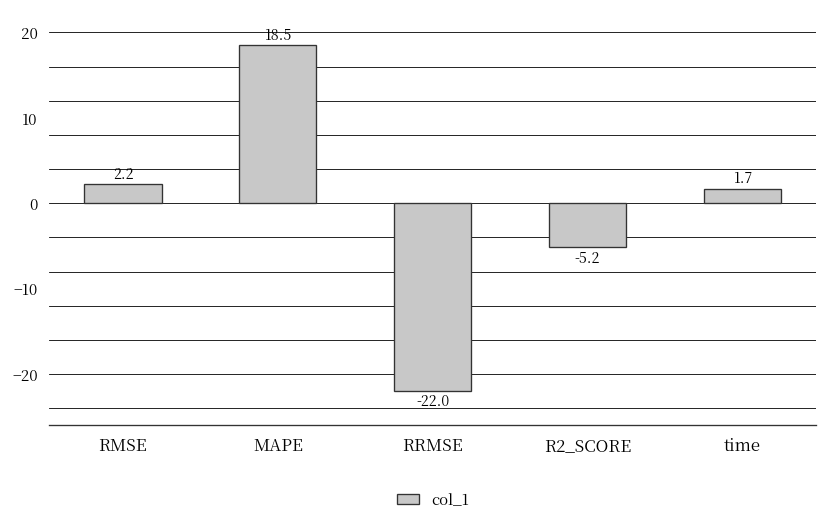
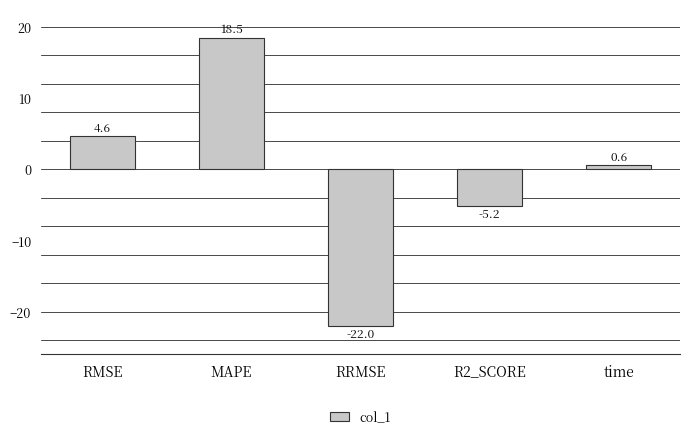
RMSE: 2.2 -> 4.6
time: 1.7 -> 0.6
